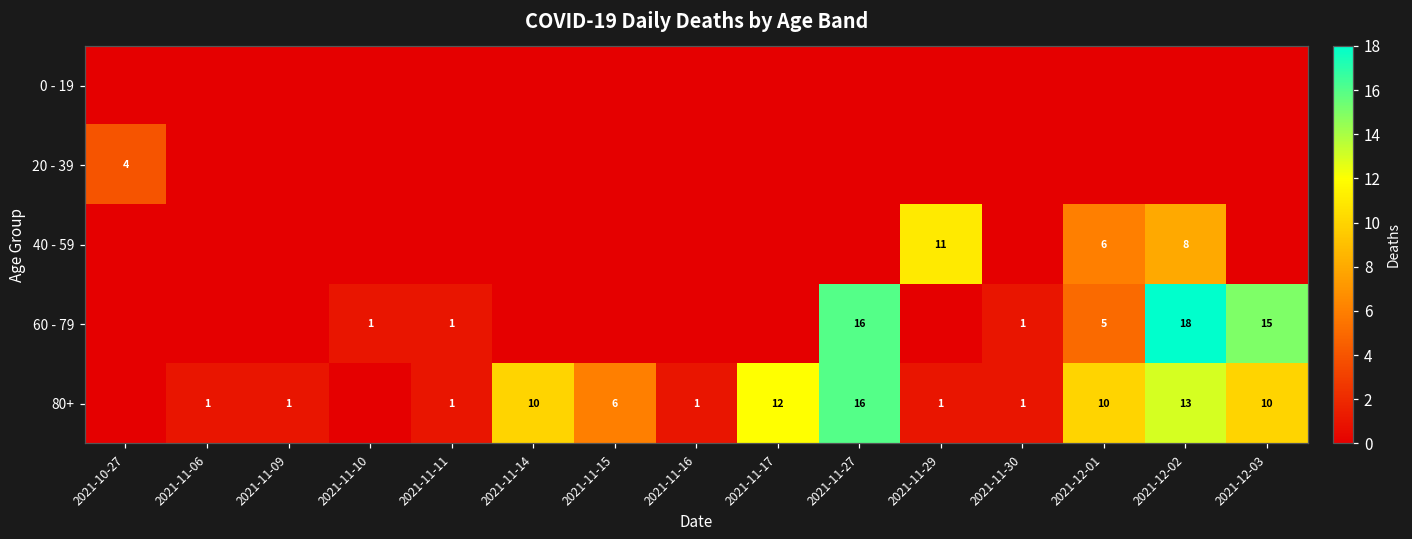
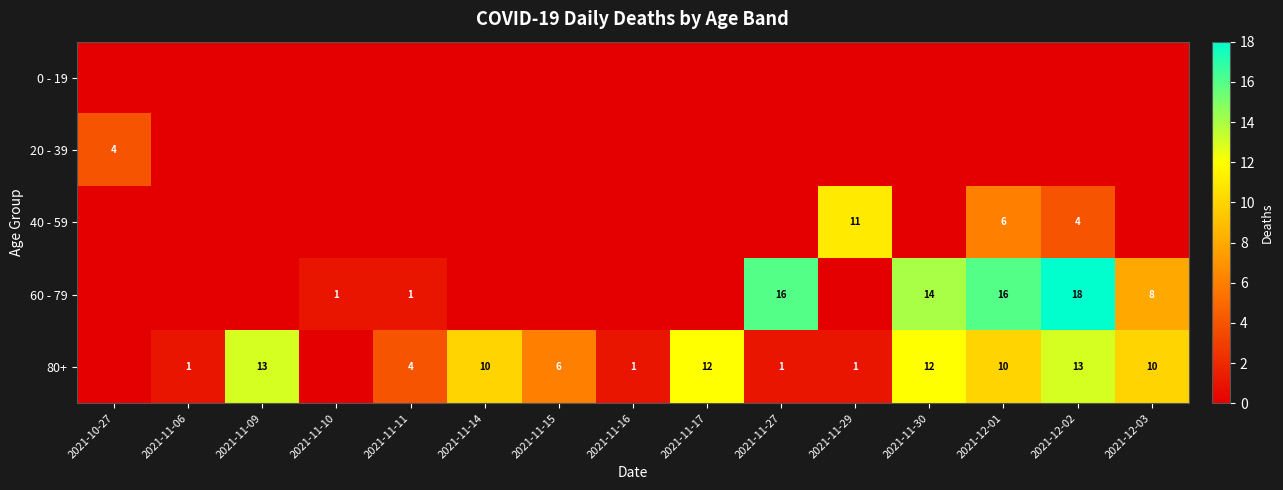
40 - 59, 2021-12-02: 8 -> 4
60 - 79, 2021-11-30: 1 -> 14
60 - 79, 2021-12-01: 5 -> 16
60 - 79, 2021-12-03: 15 -> 8
80+, 2021-11-09: 1 -> 13
80+, 2021-11-11: 1 -> 4
80+, 2021-11-27: 16 -> 1
80+, 2021-11-30: 1 -> 12
